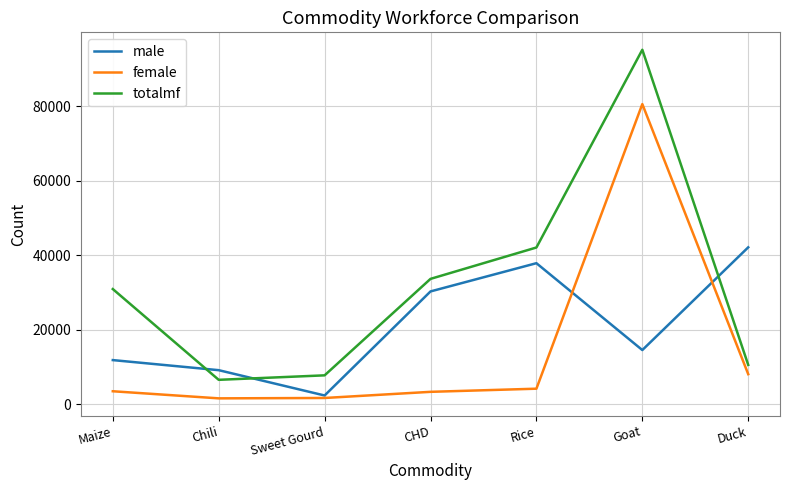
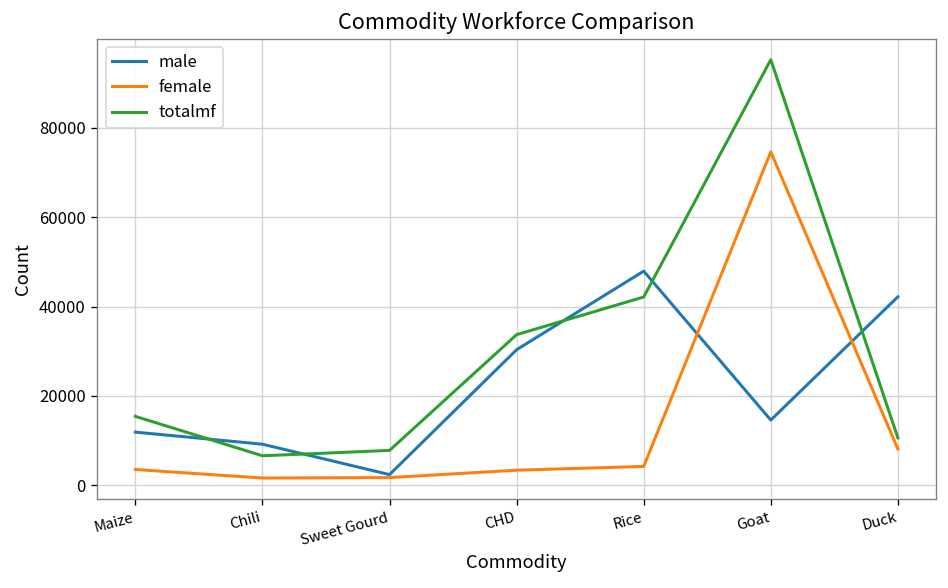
totalmf, Maize: 31000 -> 15000
male, Rice: 38000 -> 48000
female, Goat: 81000 -> 75000
